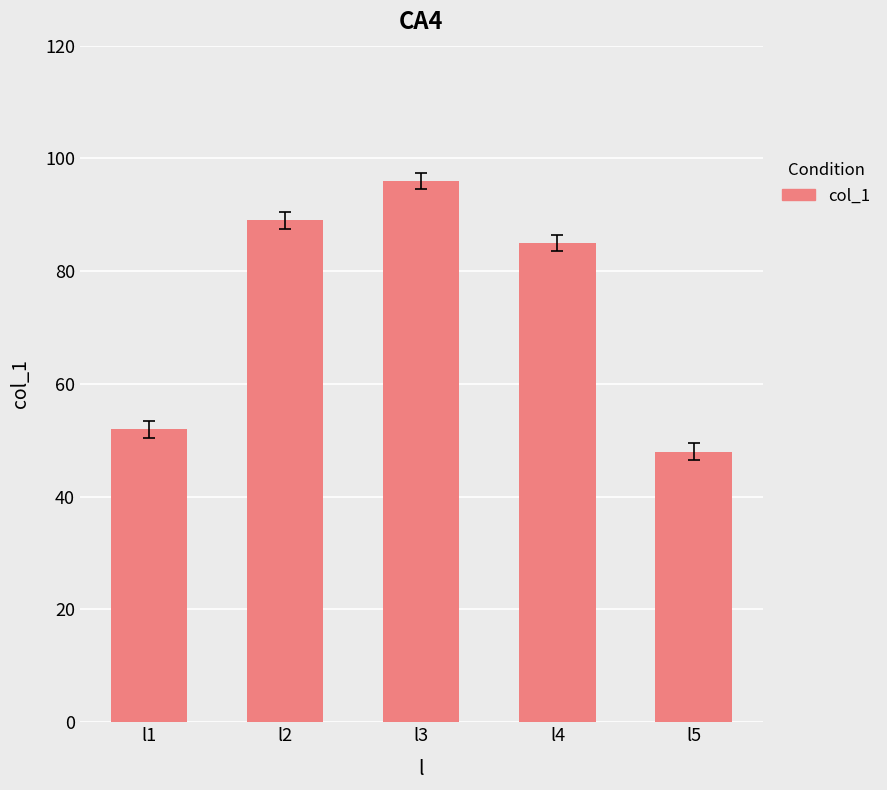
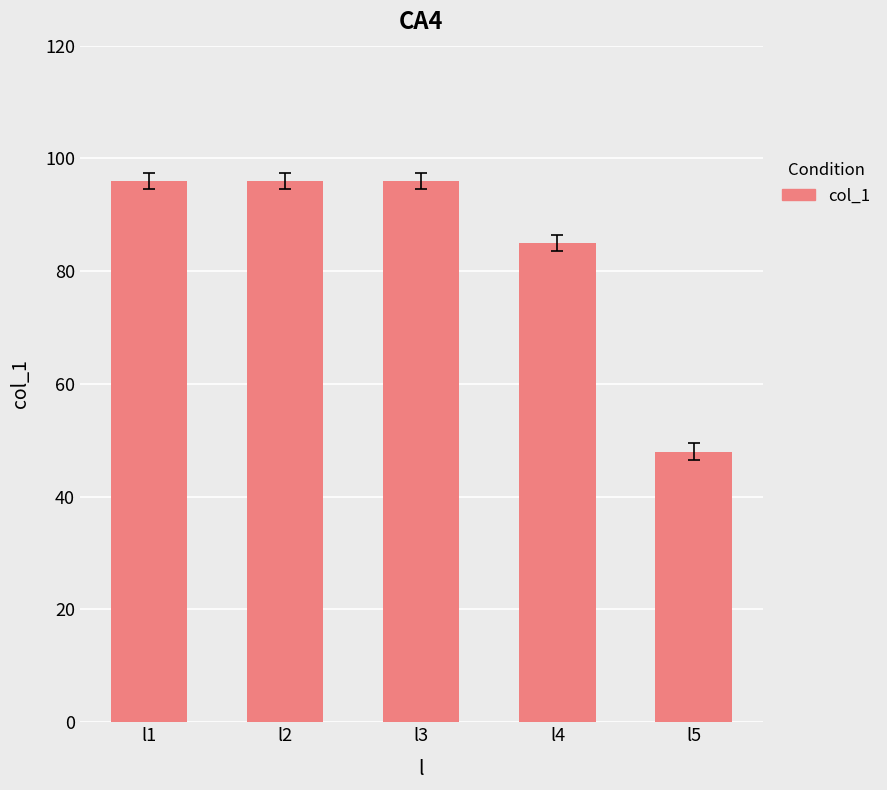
col_1, l1: 52 -> 96
col_1, l2: 89 -> 96
